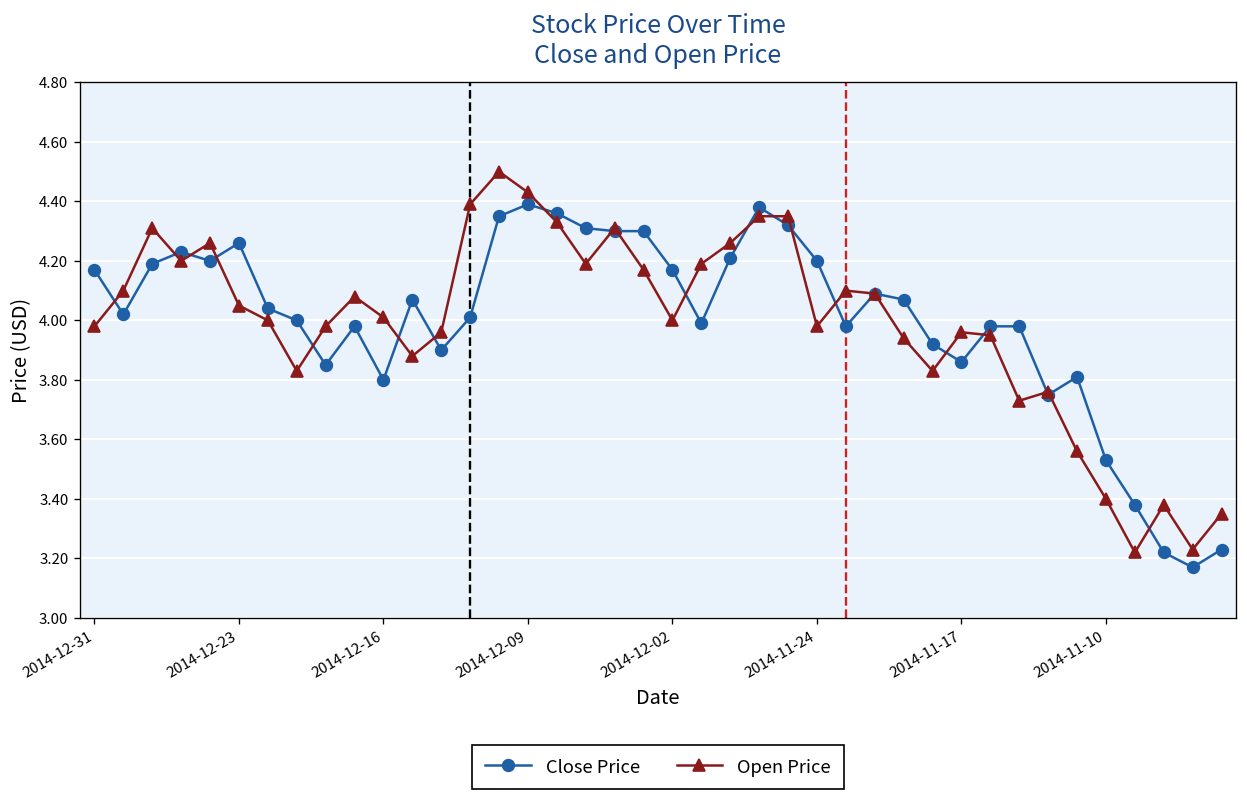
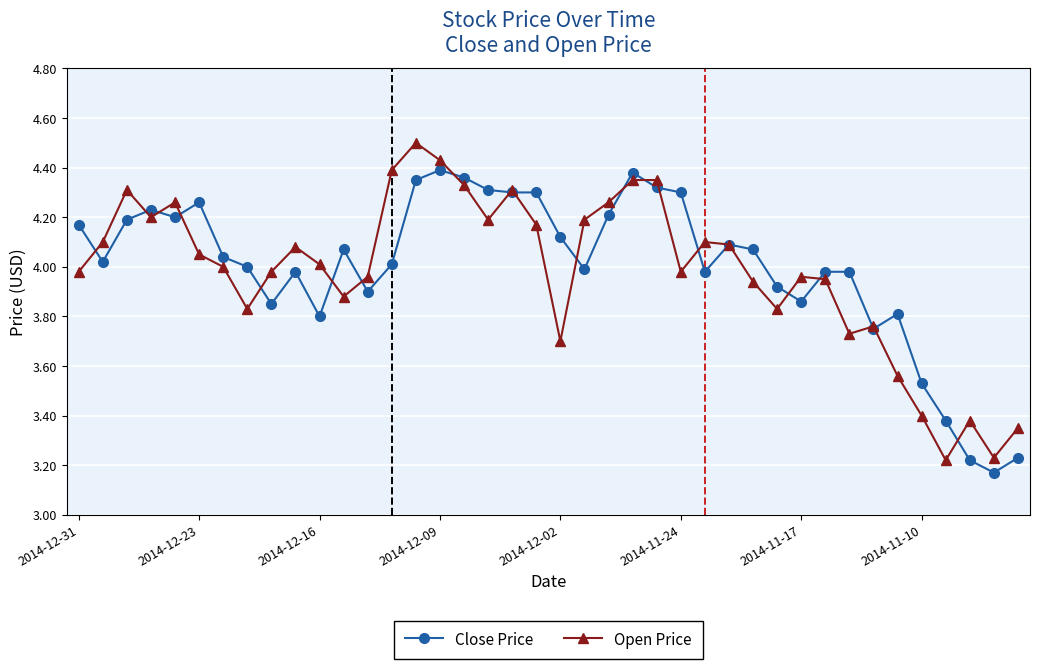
Close Price, 2014-12-02: 4.17 -> 4.12
Open Price, 2014-12-02: 4.0 -> 3.7
Close Price, 2014-11-24: 4.2 -> 4.3
